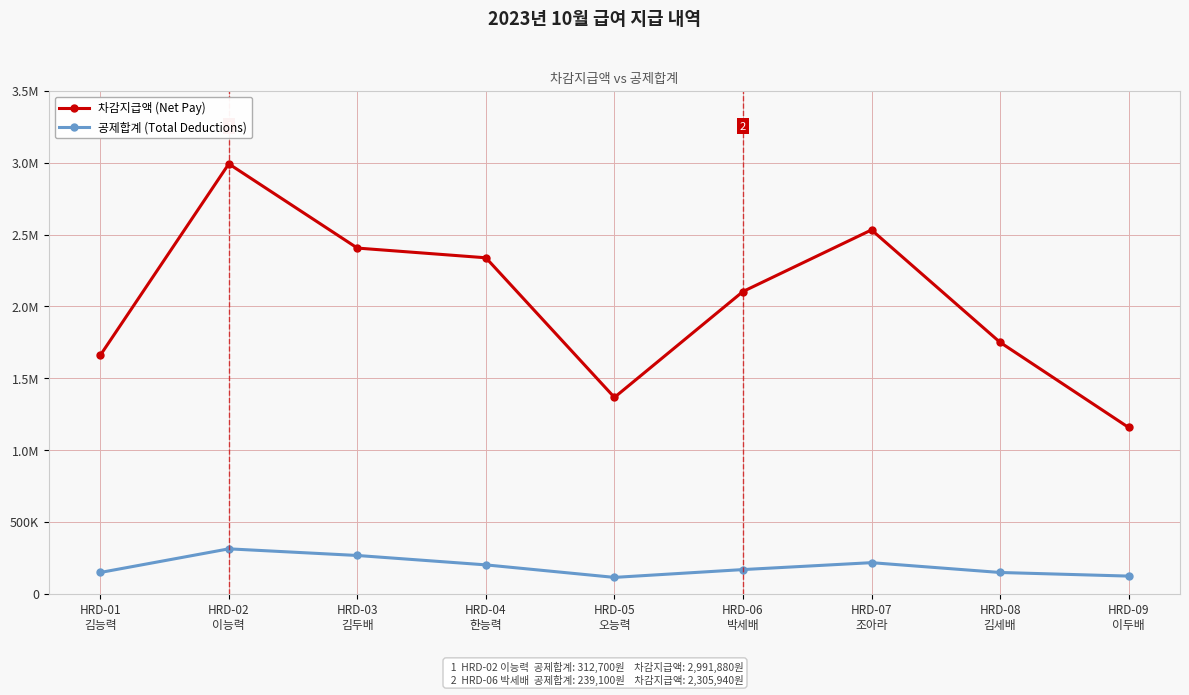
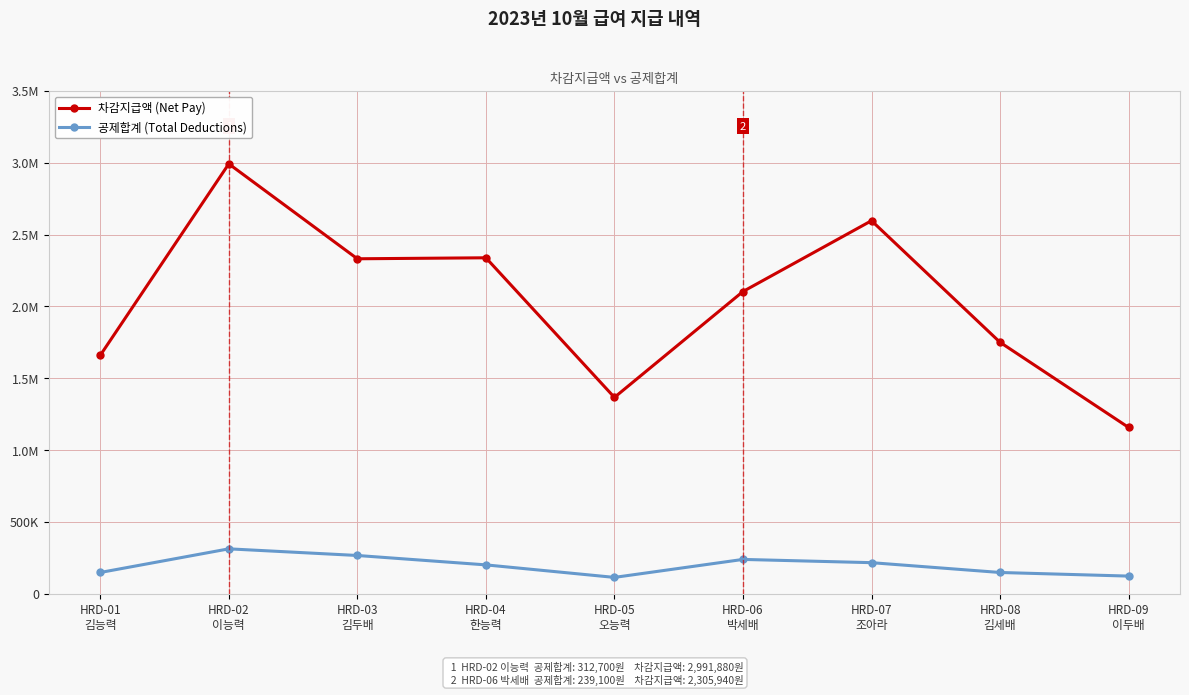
차감지급액 (Net Pay), HRD-03 김두배: 2410000 -> 2330000
공제합계 (Total Deductions), HRD-06 박세배: 170000 -> 240000
차감지급액 (Net Pay), HRD-07 조아라: 2530000 -> 2600000
